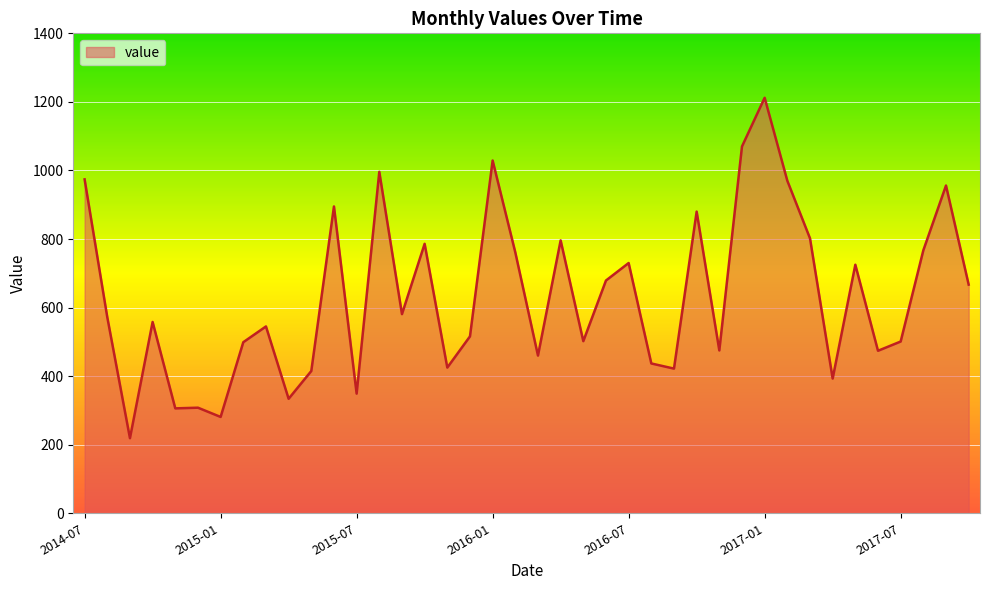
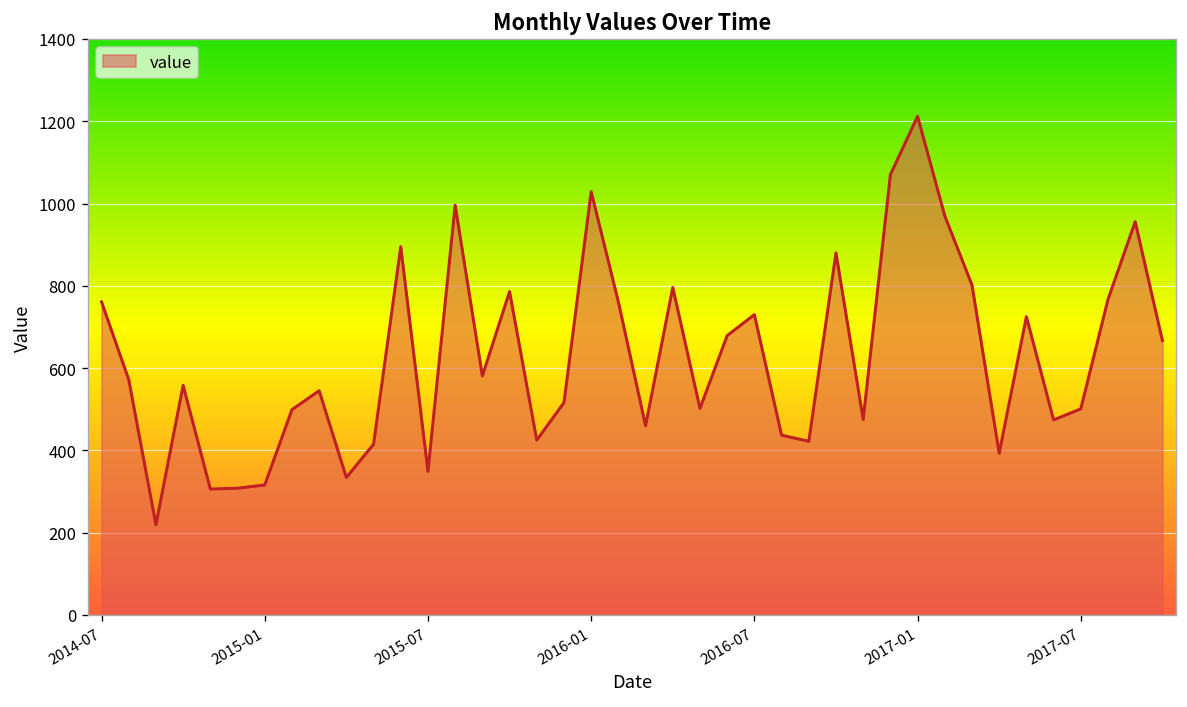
2014-07: 970 -> 760
2015-01: 280 -> 320
